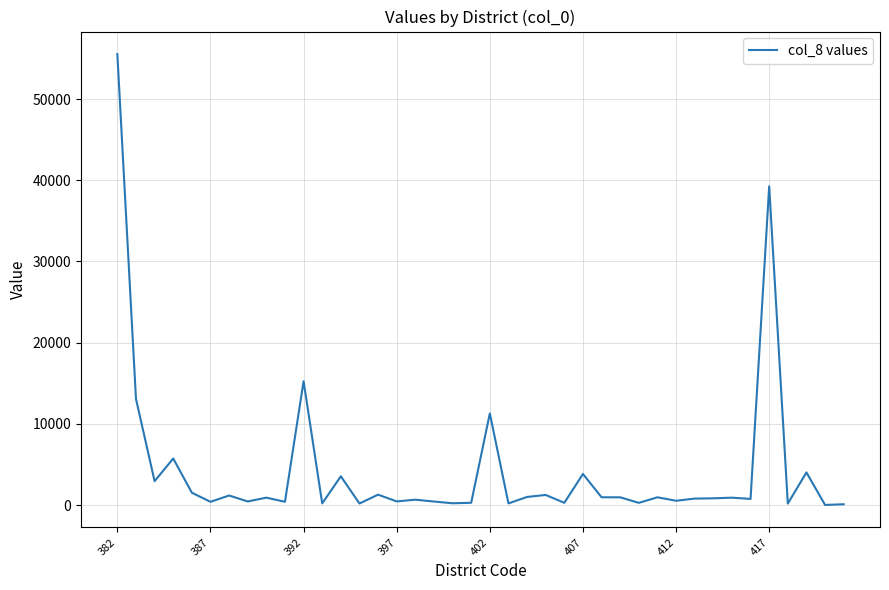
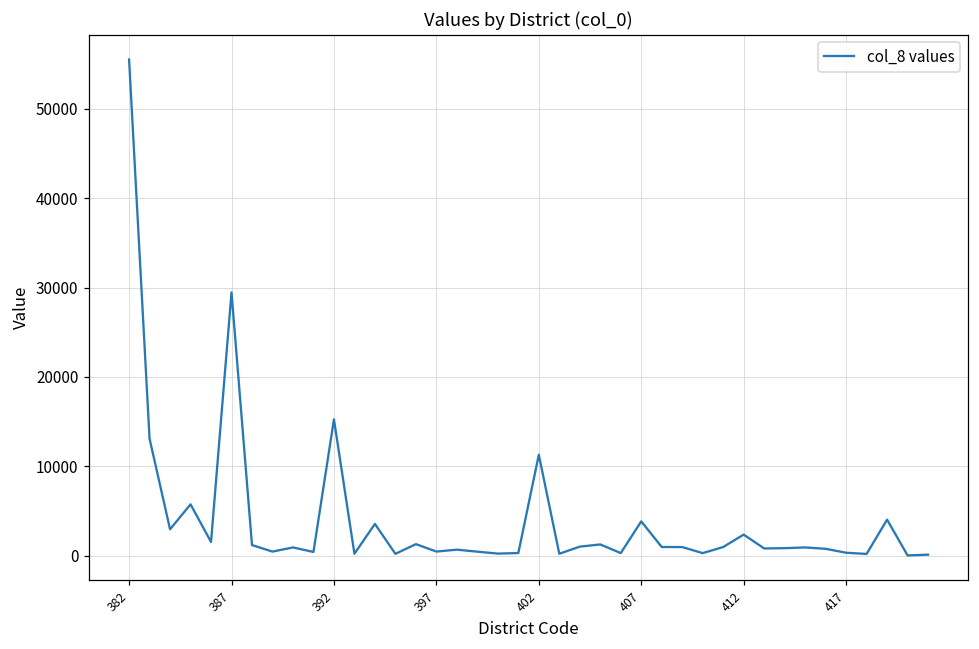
387: 0 -> 29000
412: 1000 -> 2000
417: 39000 -> 0
